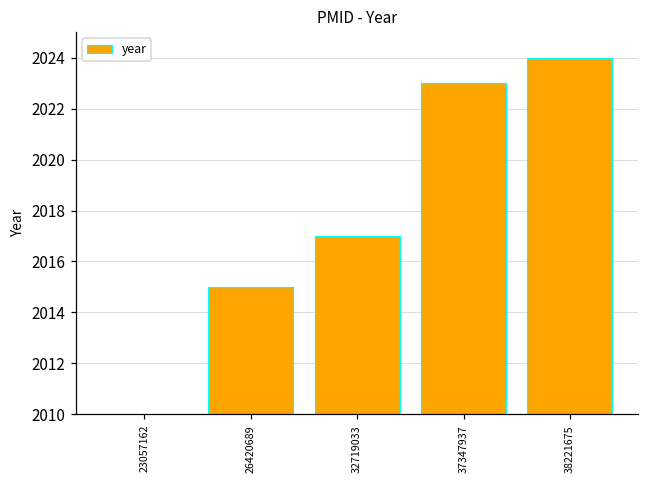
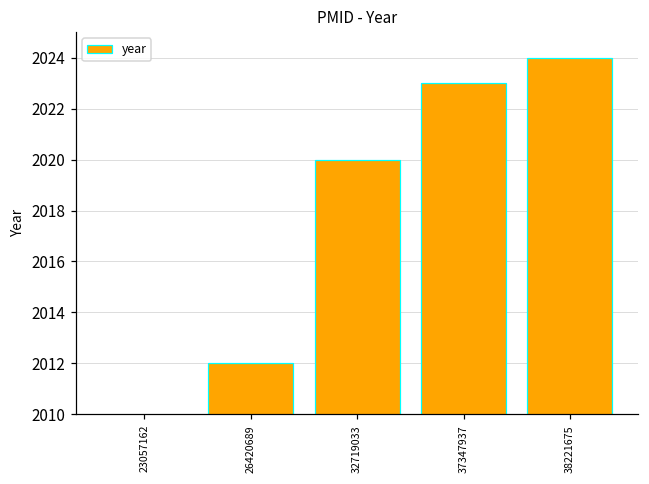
26420689: 2015 -> 2012
32719033: 2017 -> 2020
